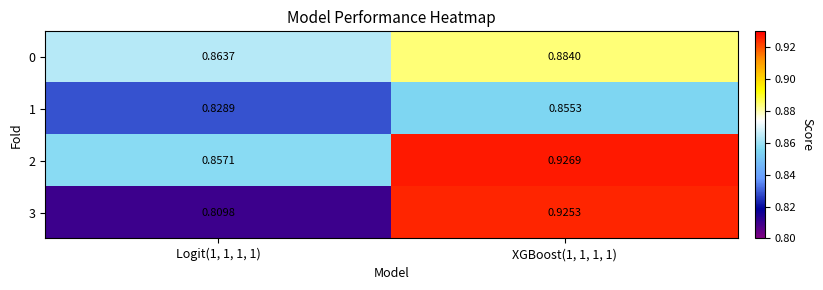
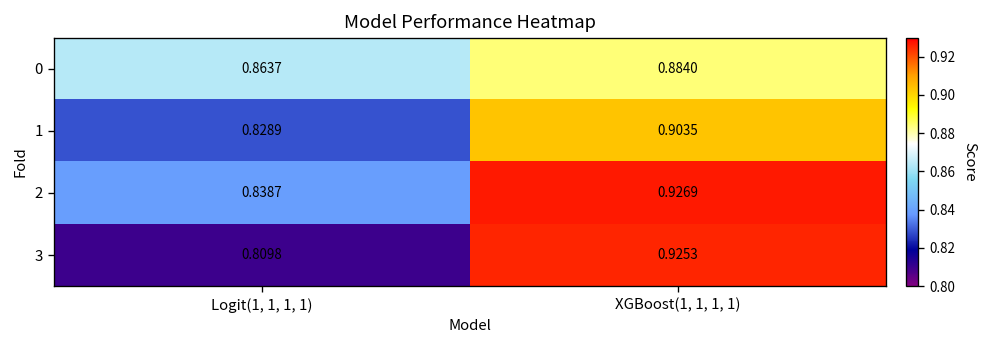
1, XGBoost(1, 1, 1, 1): 0.8553 -> 0.9035
2, Logit(1, 1, 1, 1): 0.8571 -> 0.8387
